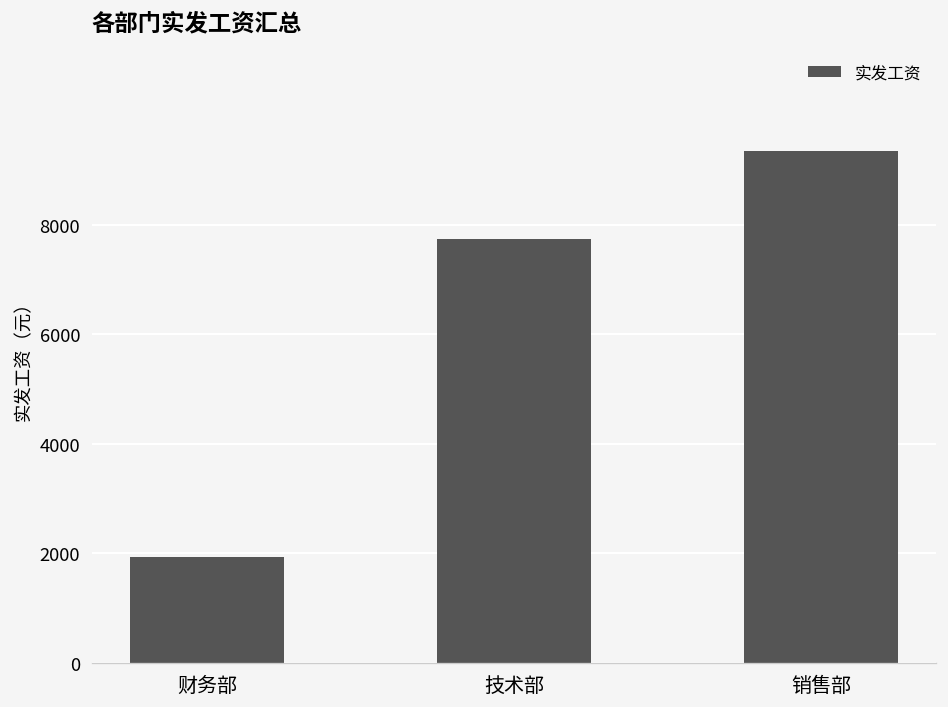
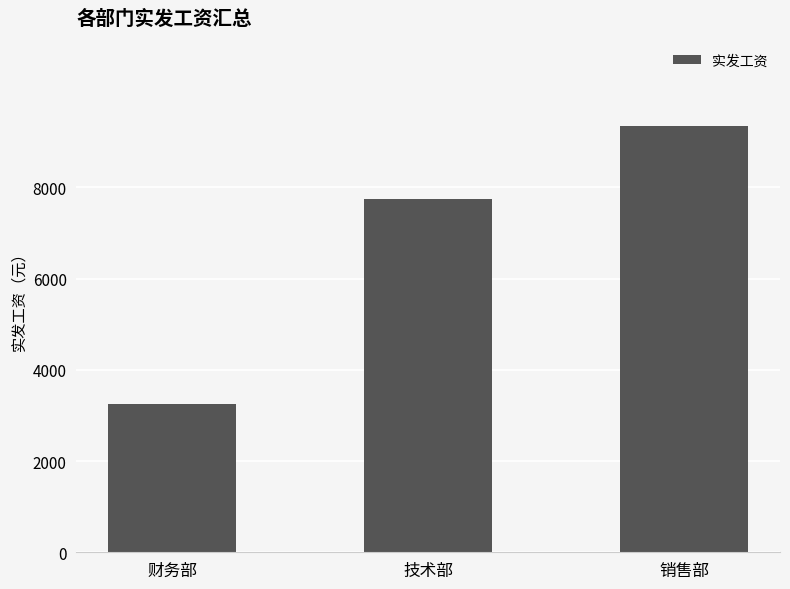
财务部: 1900 -> 3300
